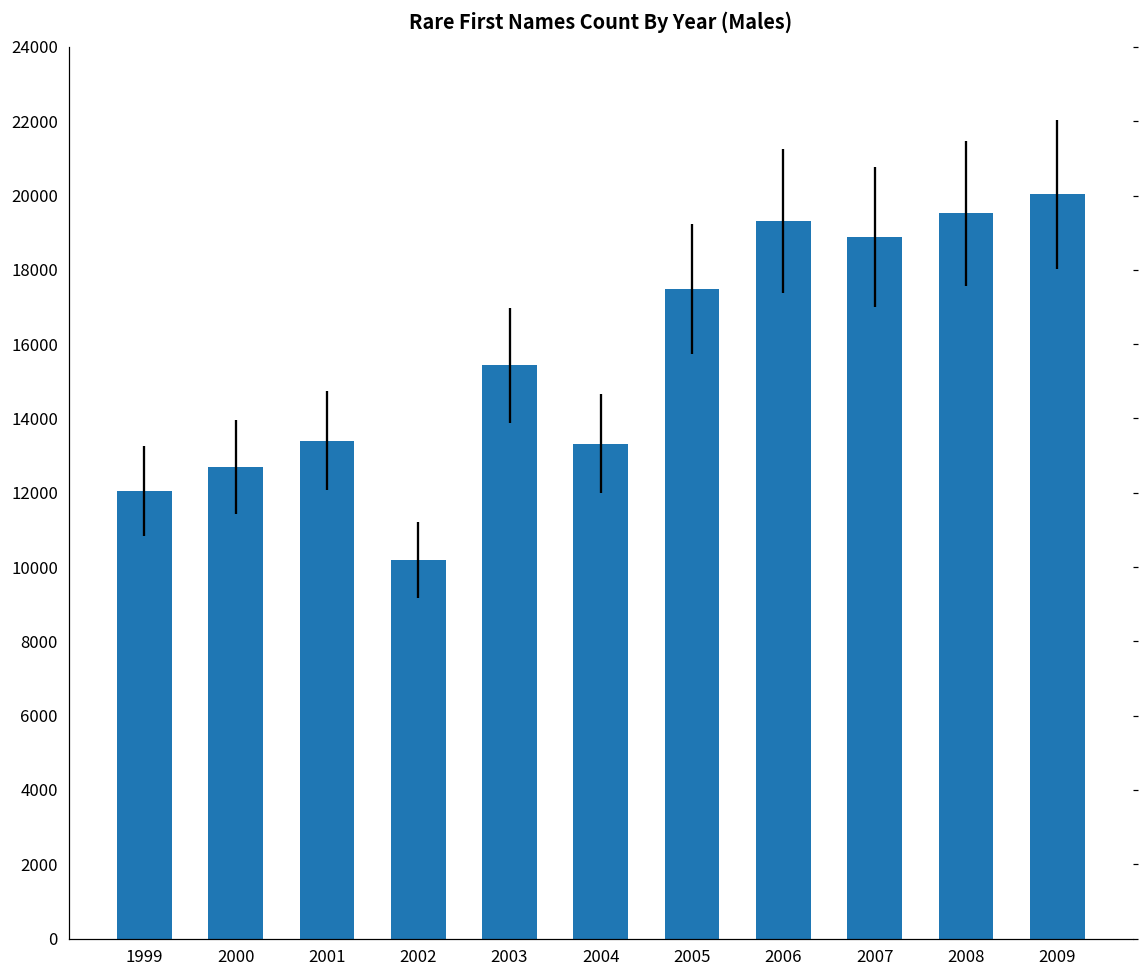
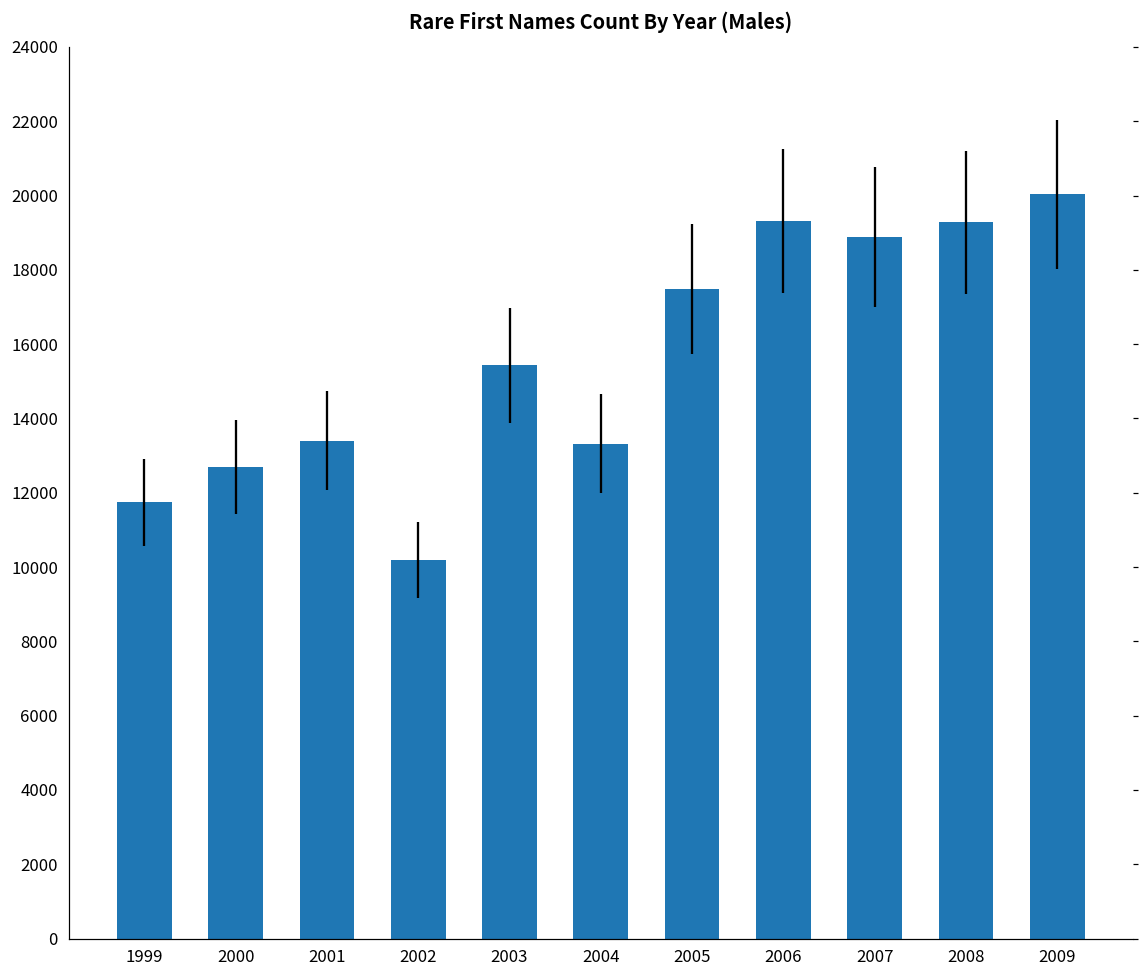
1999: 12000 -> 11700
2008: 19500 -> 19300
